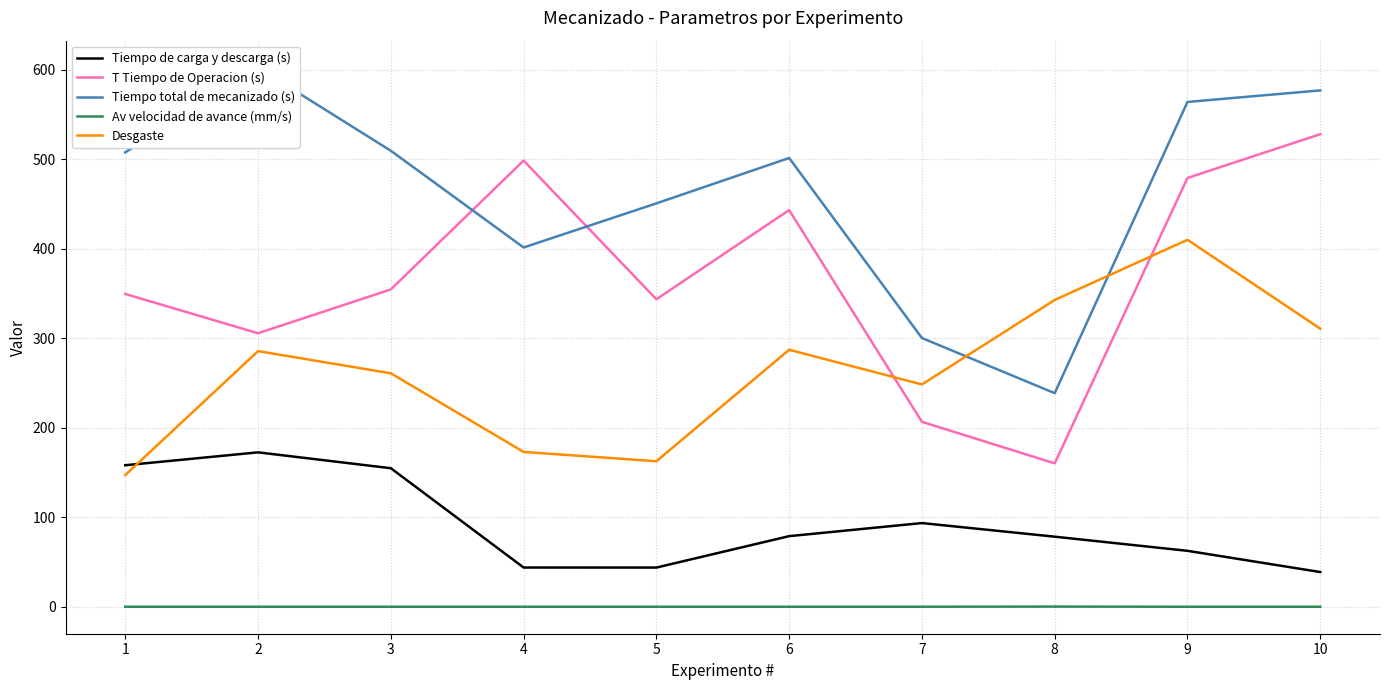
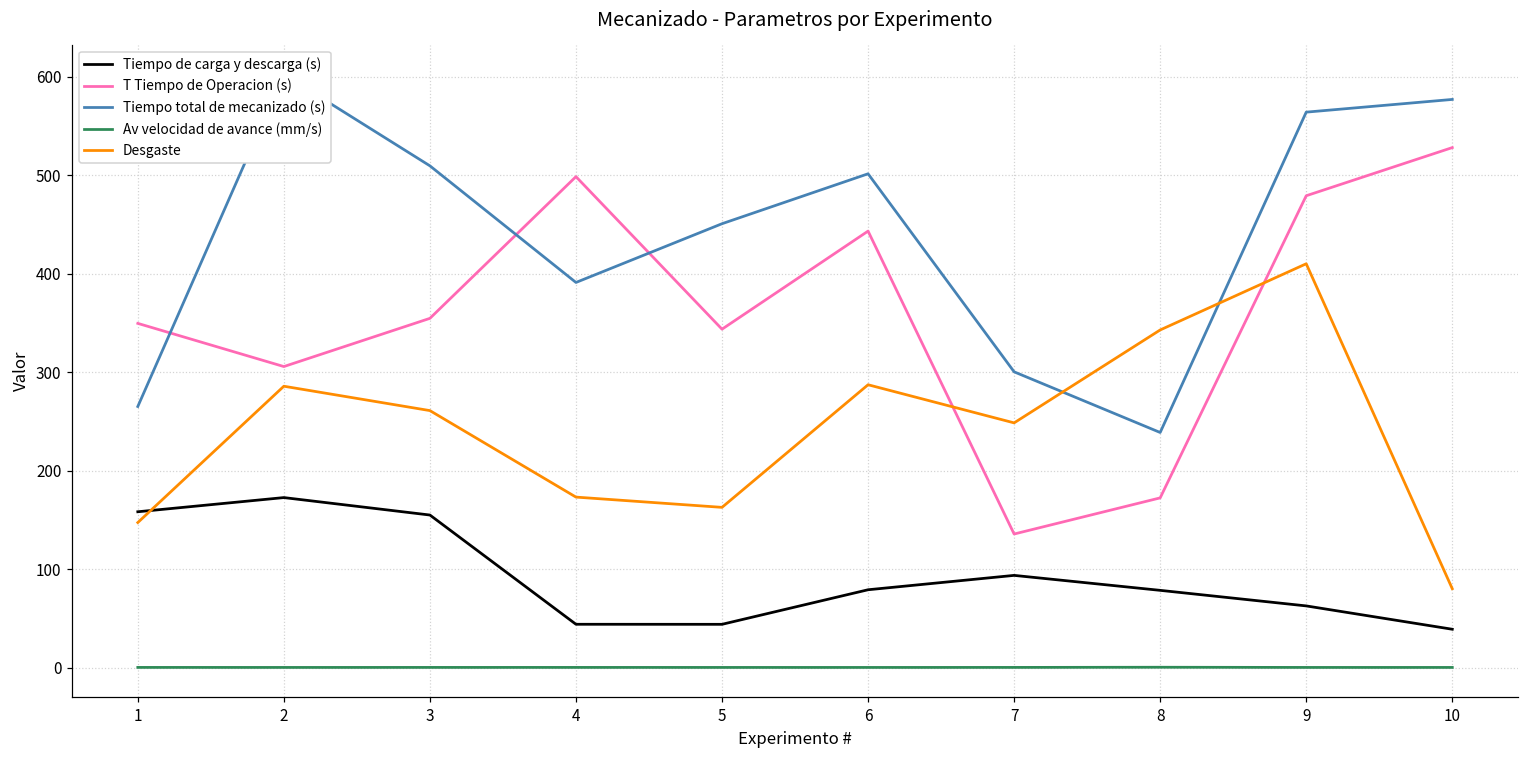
Tiempo total de mecanizado (s), 1: 510 -> 270
Tiempo total de mecanizado (s), 4: 400 -> 390
T Tiempo de Operacion (s), 7: 210 -> 140
T Tiempo de Operacion (s), 8: 160 -> 170
Desgaste, 10: 310 -> 80
